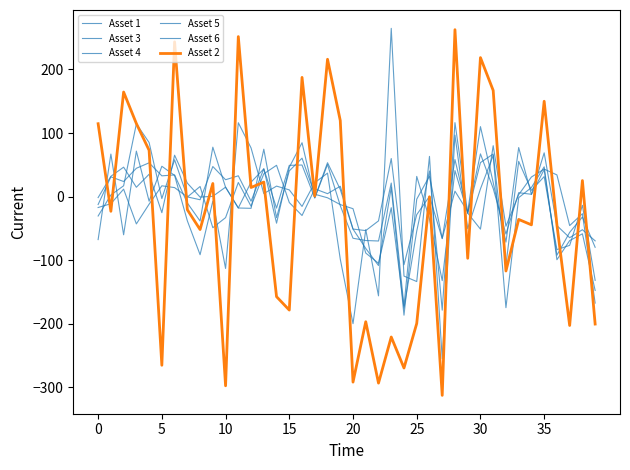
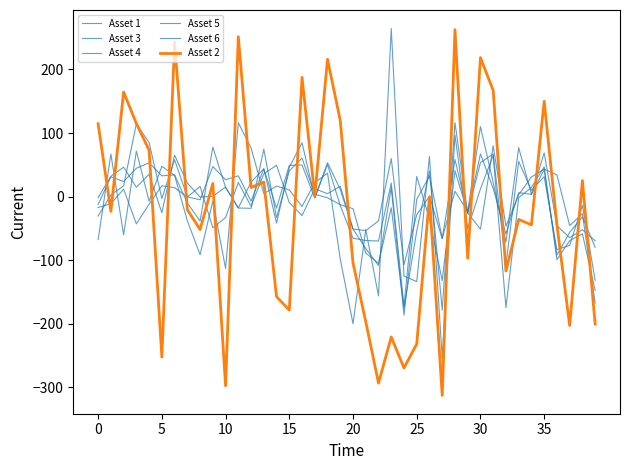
Asset 2, 5: -270 -> -250
Asset 2, 20: -290 -> -100
Asset 2, 25: -200 -> -230
